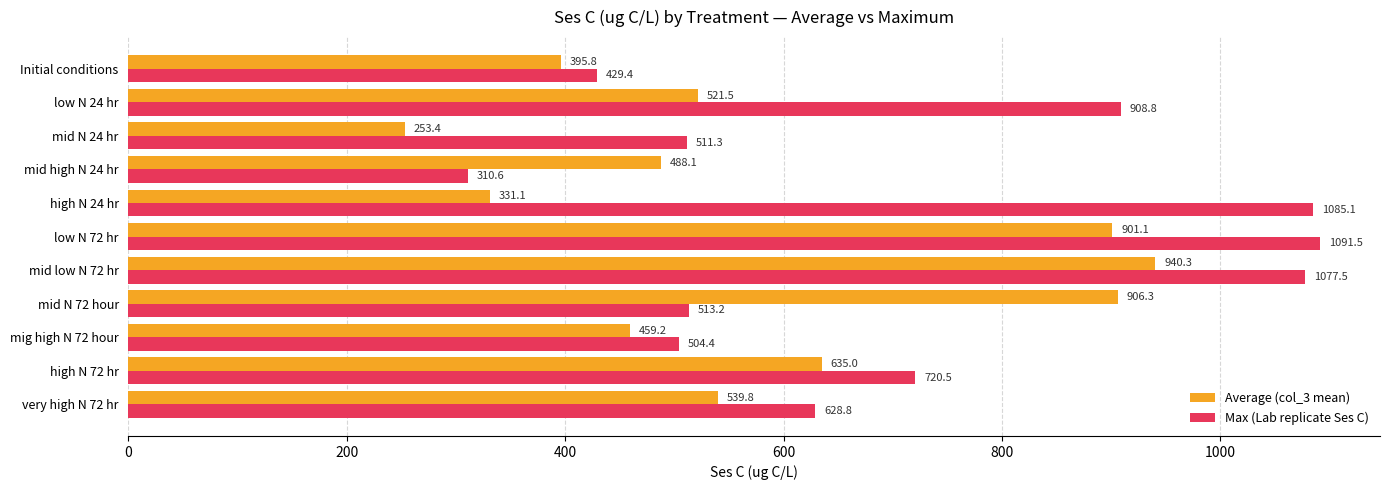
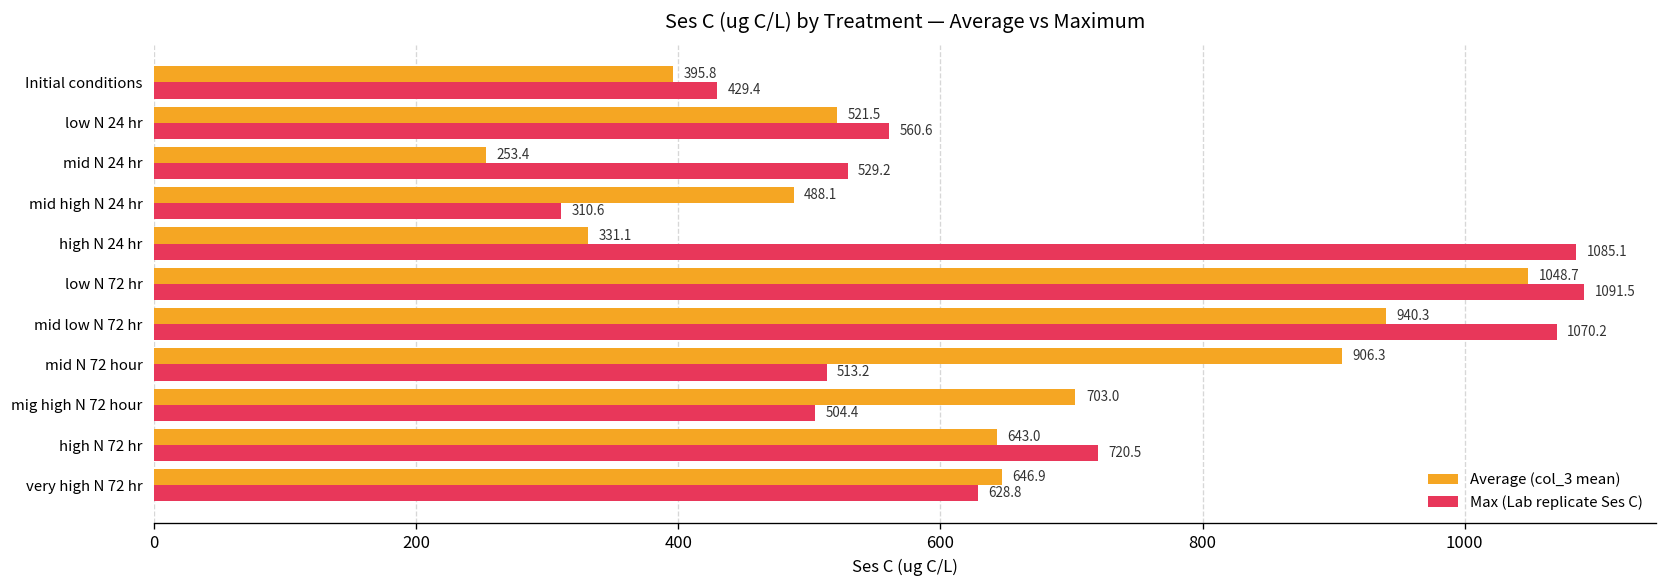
Max (Lab replicate Ses C), low N 24 hr: 908.8 -> 560.6
Max (Lab replicate Ses C), mid N 24 hr: 511.3 -> 529.2
Average (col_3 mean), low N 72 hr: 901.1 -> 1048.7
Max (Lab replicate Ses C), mid low N 72 hr: 1077.5 -> 1070.2
Average (col_3 mean), mig high N 72 hour: 459.2 -> 703.0
Average (col_3 mean), high N 72 hr: 635.0 -> 643.0
Average (col_3 mean), very high N 72 hr: 539.8 -> 646.9
